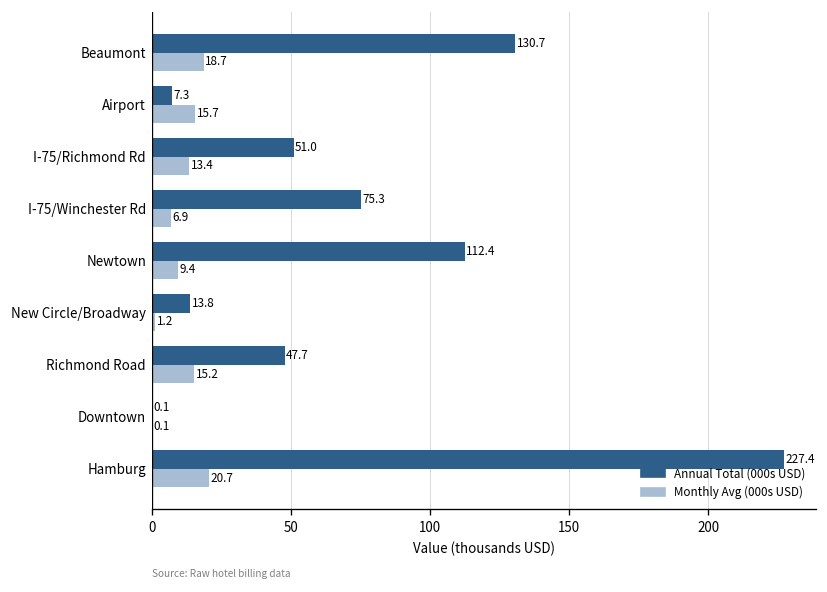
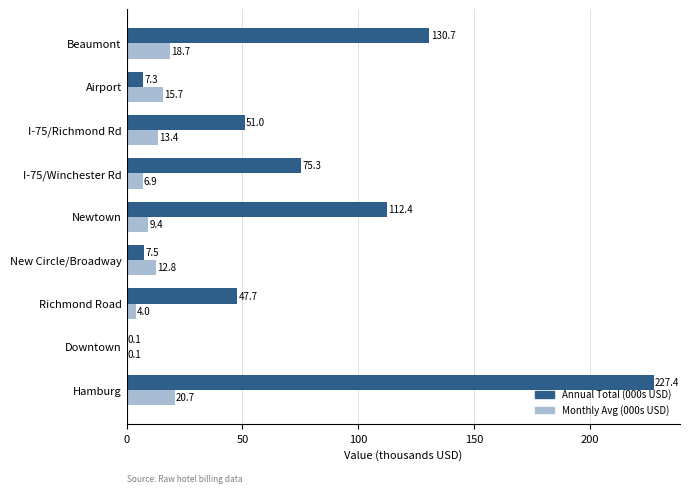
Annual Total (000s USD), New Circle/Broadway: 13.8 -> 7.5
Monthly Avg (000s USD), New Circle/Broadway: 1.2 -> 12.8
Monthly Avg (000s USD), Richmond Road: 15.2 -> 4.0
